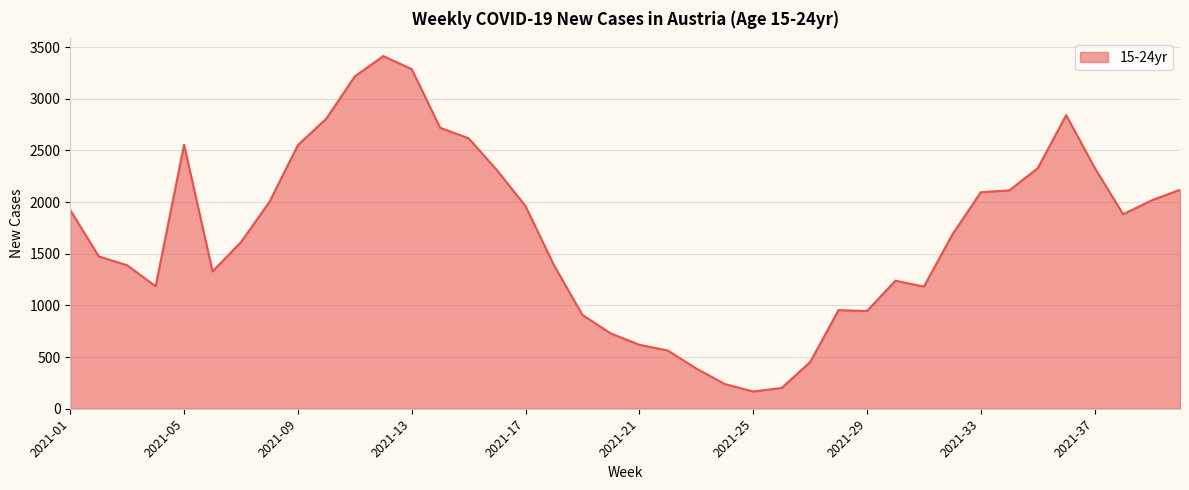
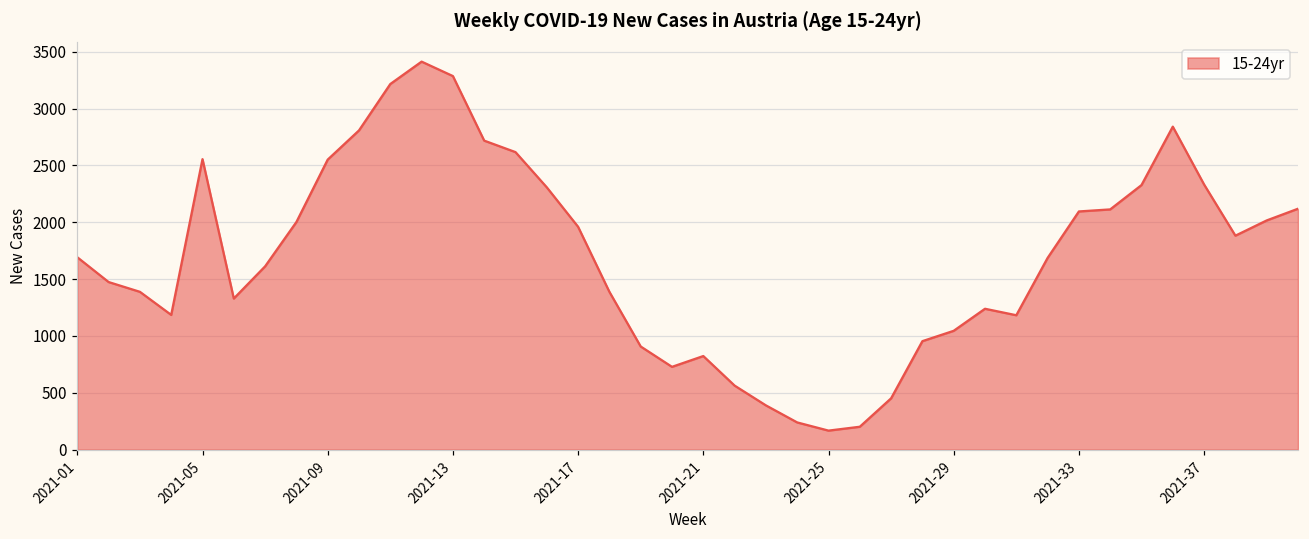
2021-01: 1920 -> 1690
2021-21: 620 -> 820
2021-29: 950 -> 1050
